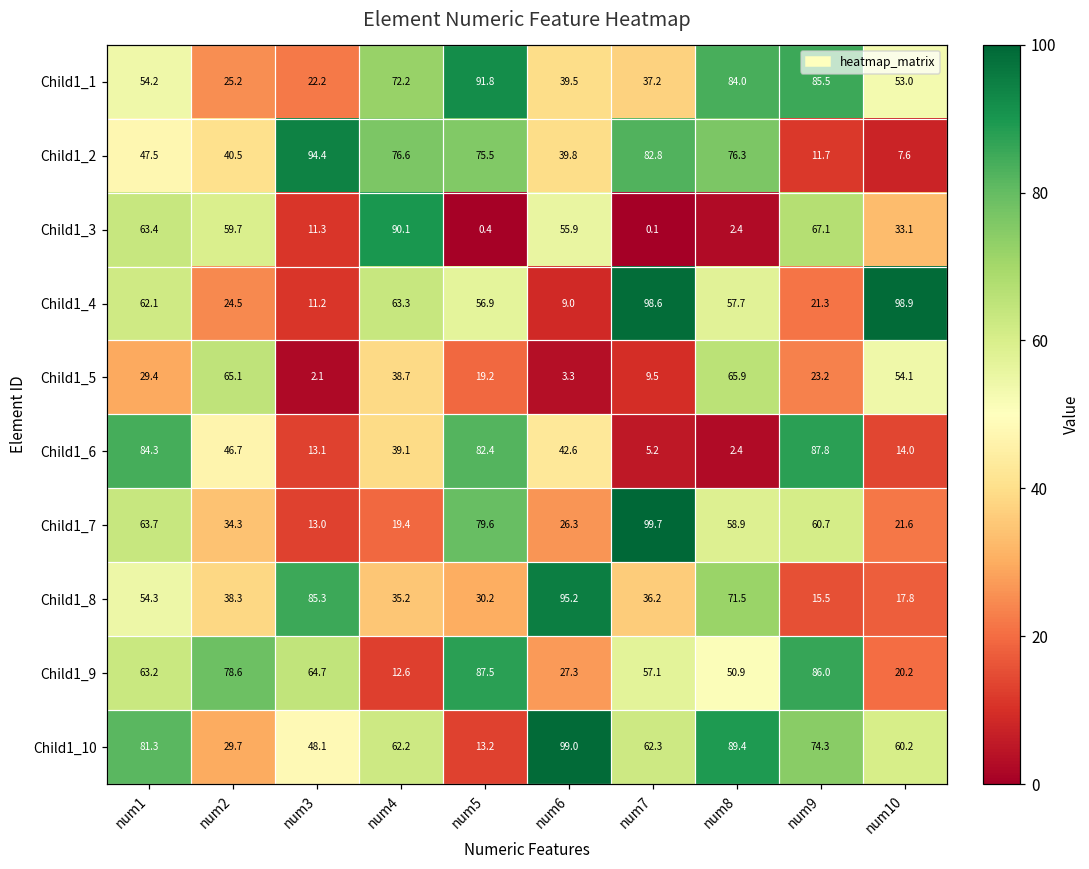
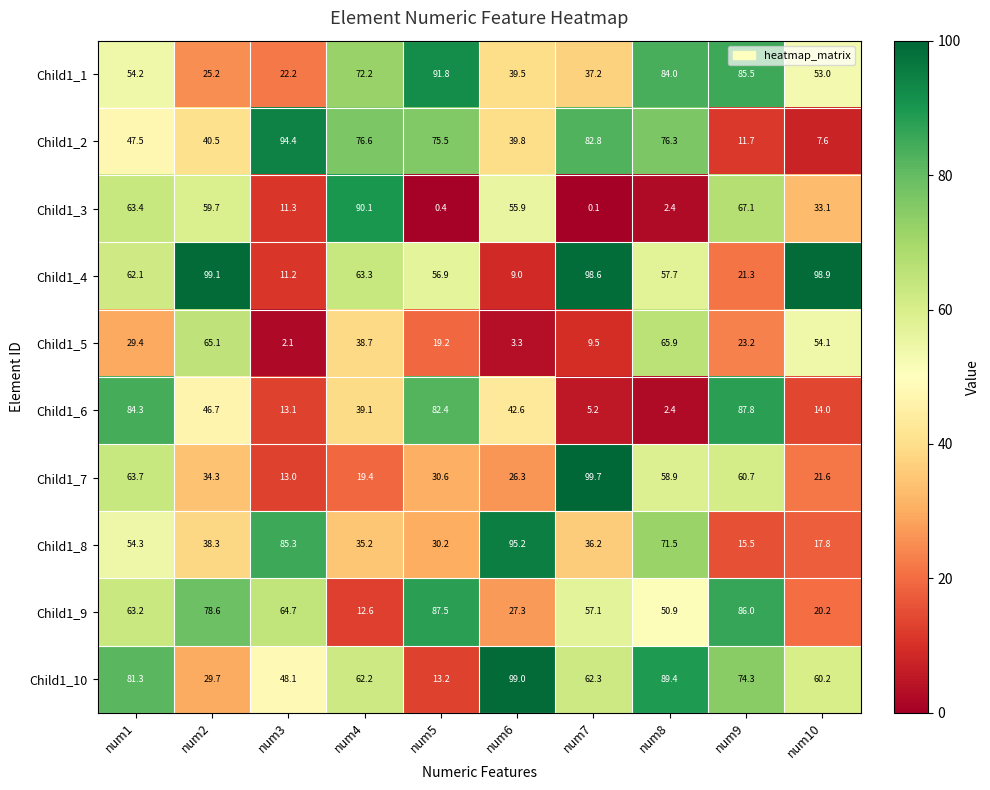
Child1_4, num2: 24.5 -> 99.1
Child1_7, num5: 79.6 -> 30.6
